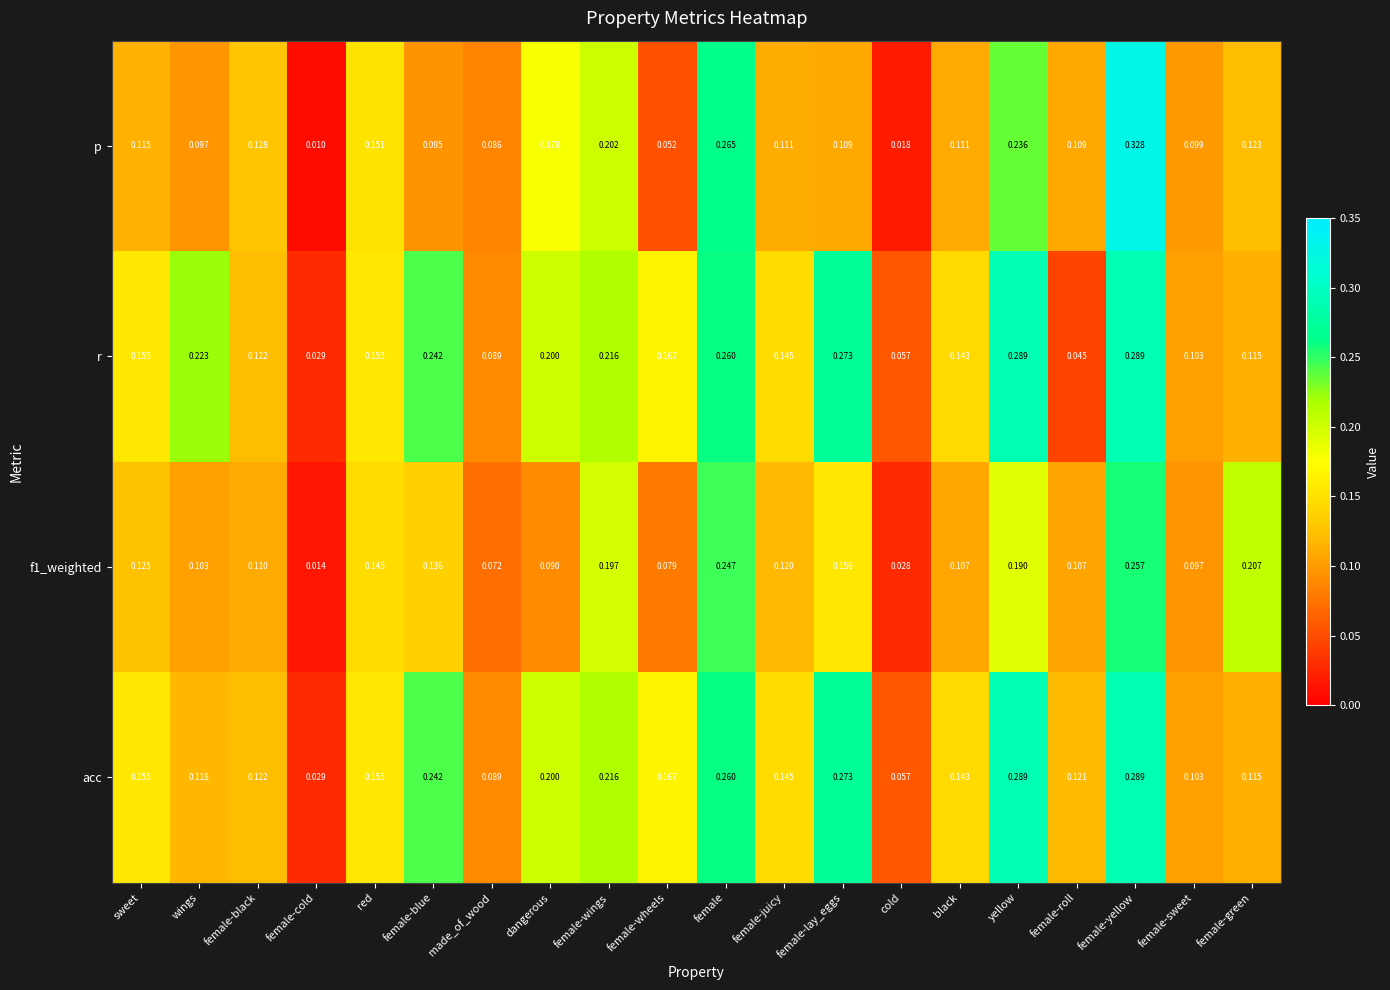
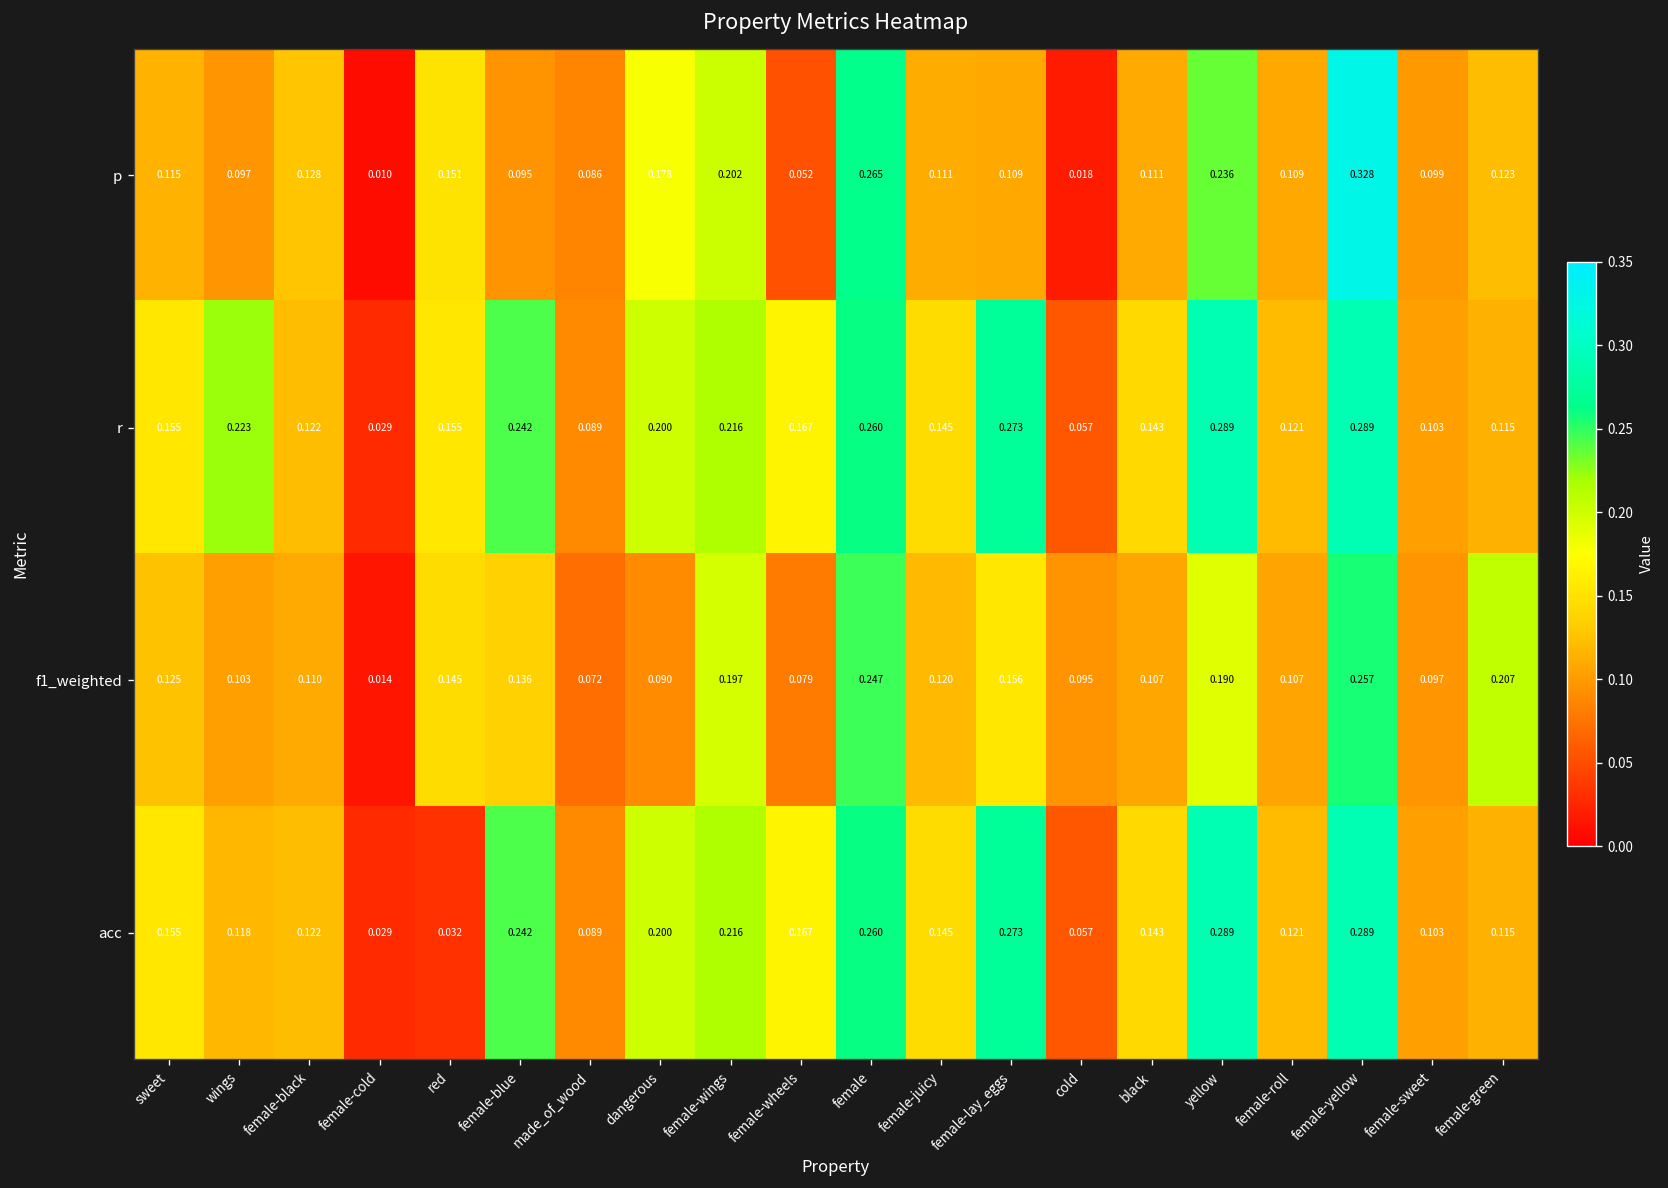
r, female-roll: 0.045 -> 0.121
f1_weighted, cold: 0.028 -> 0.095
acc, red: 0.155 -> 0.032
